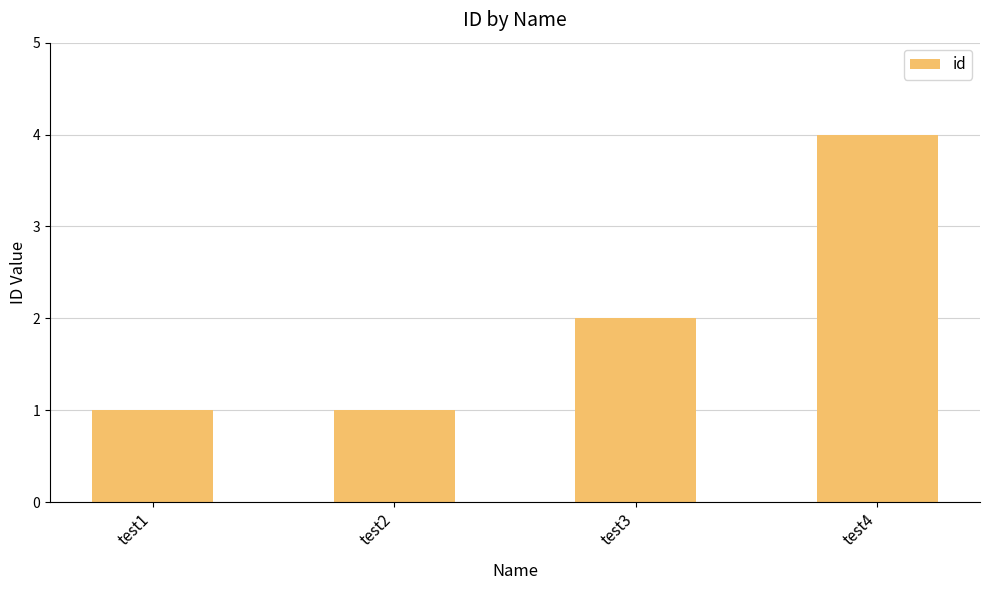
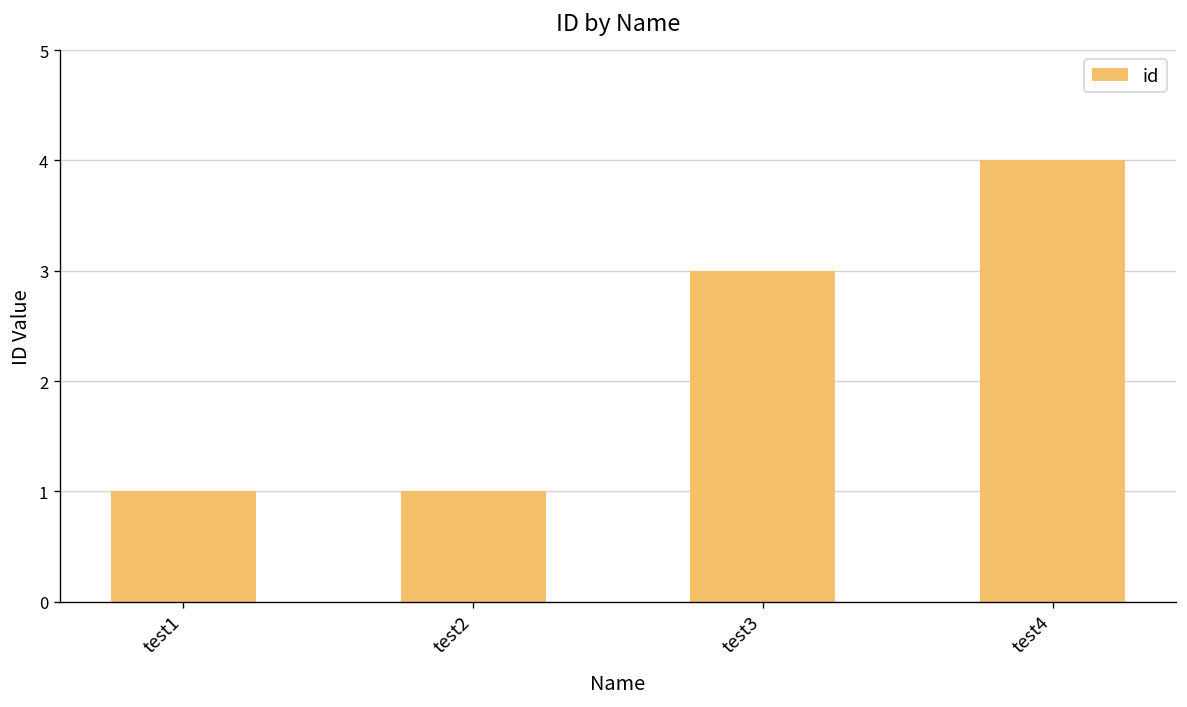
test3: 2 -> 3
